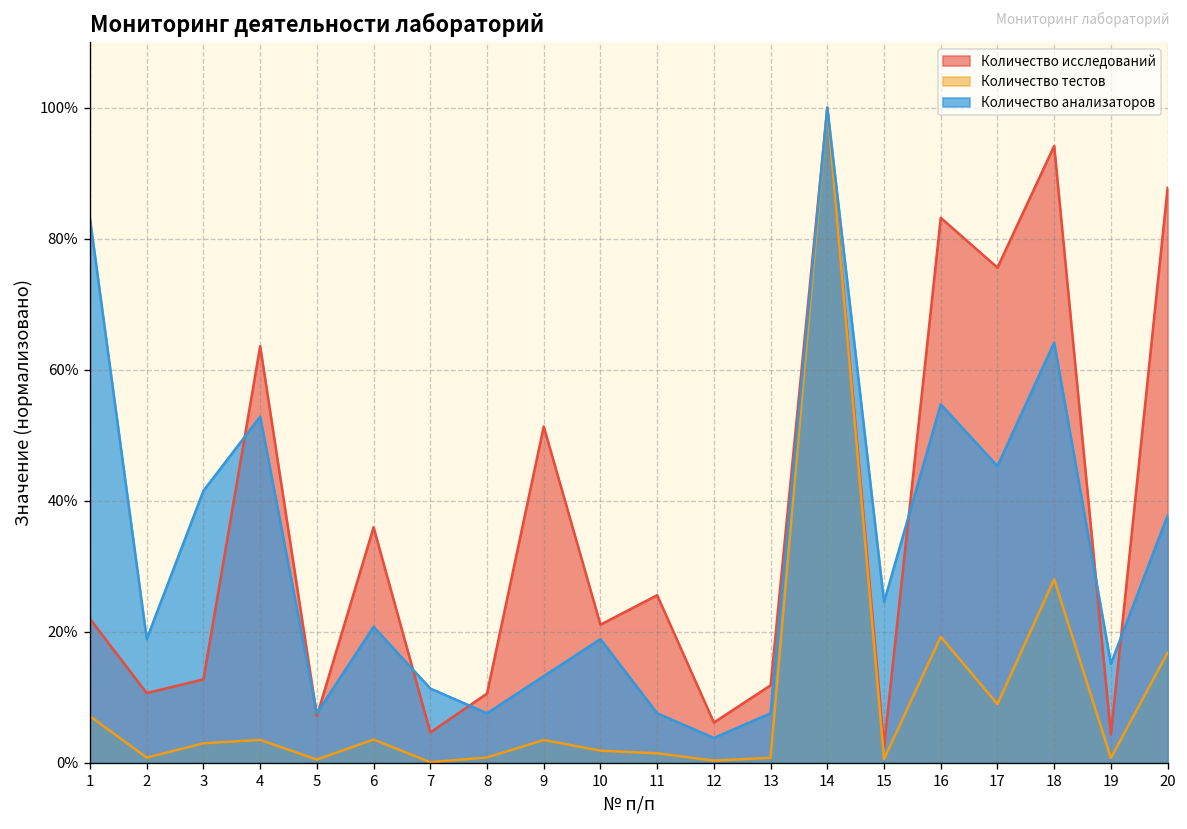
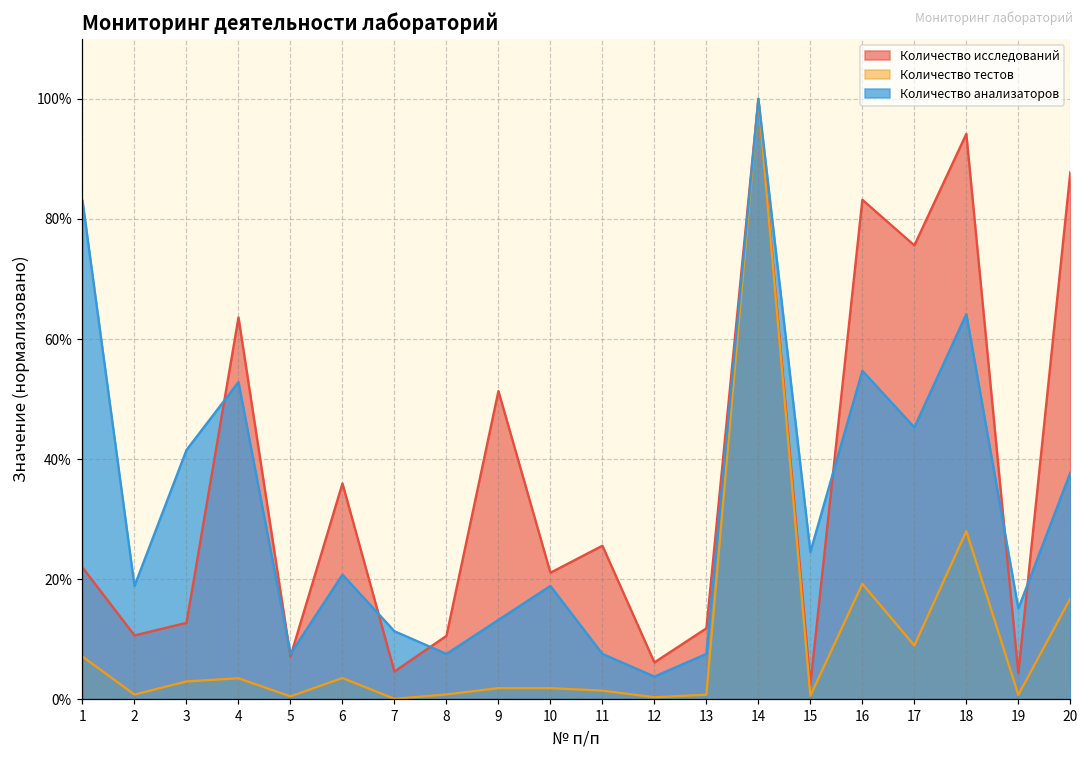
Количество тестов, 9: 3% -> 2%
